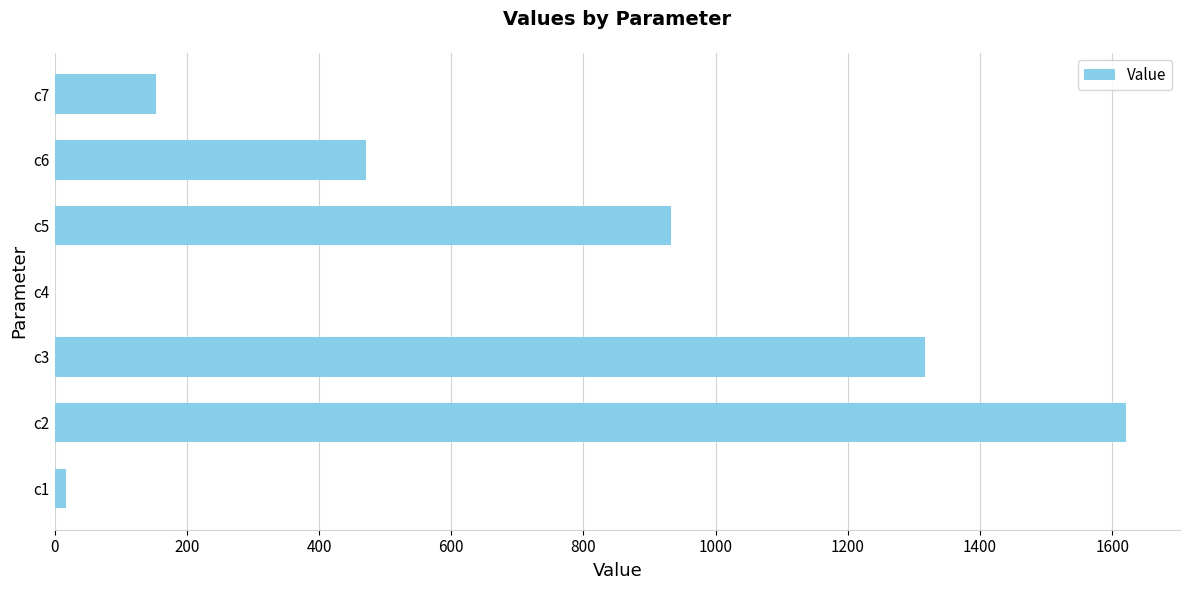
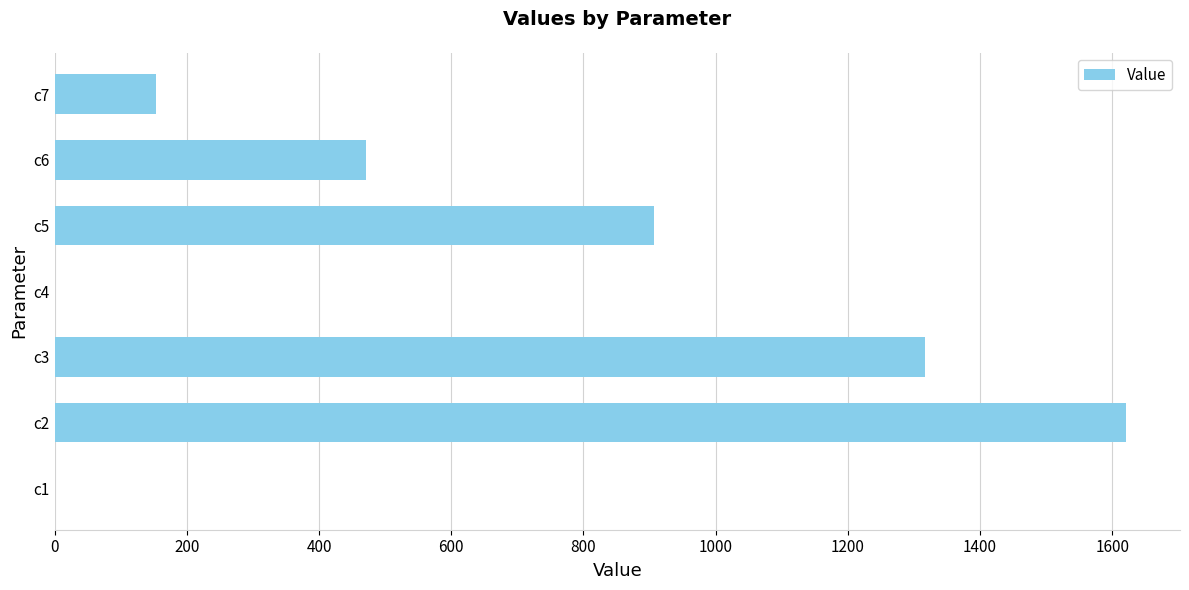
c5: 930 -> 910
c1: 20 -> 0
